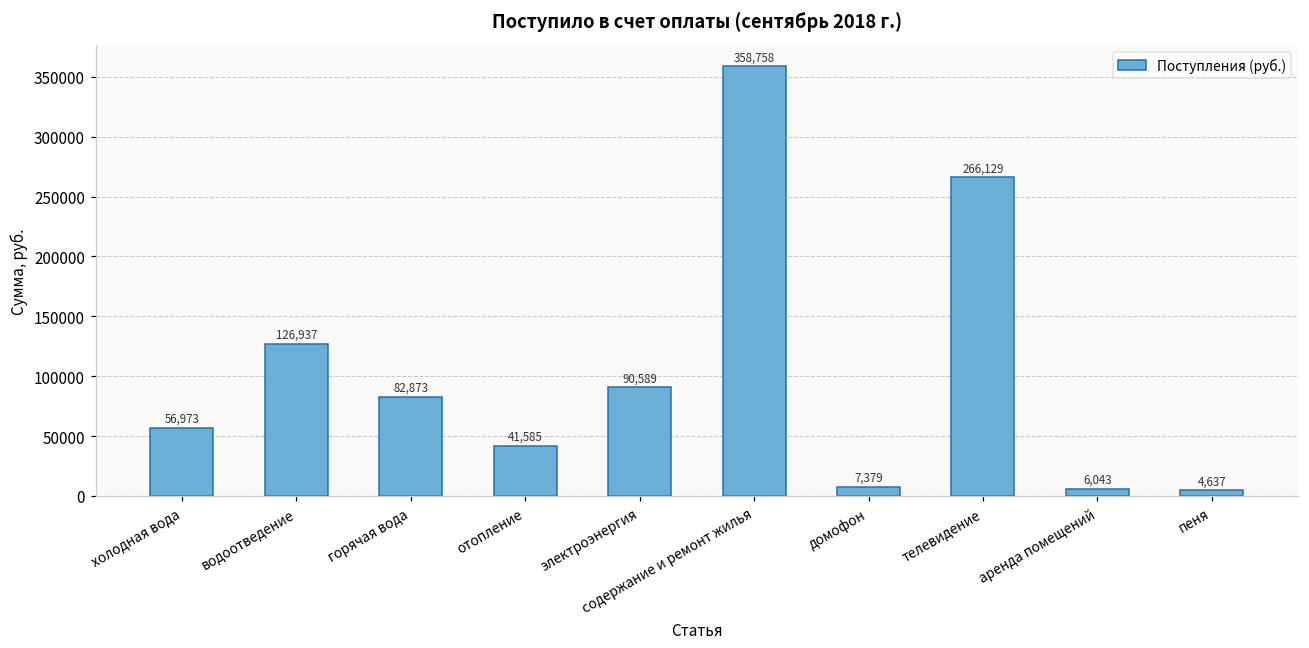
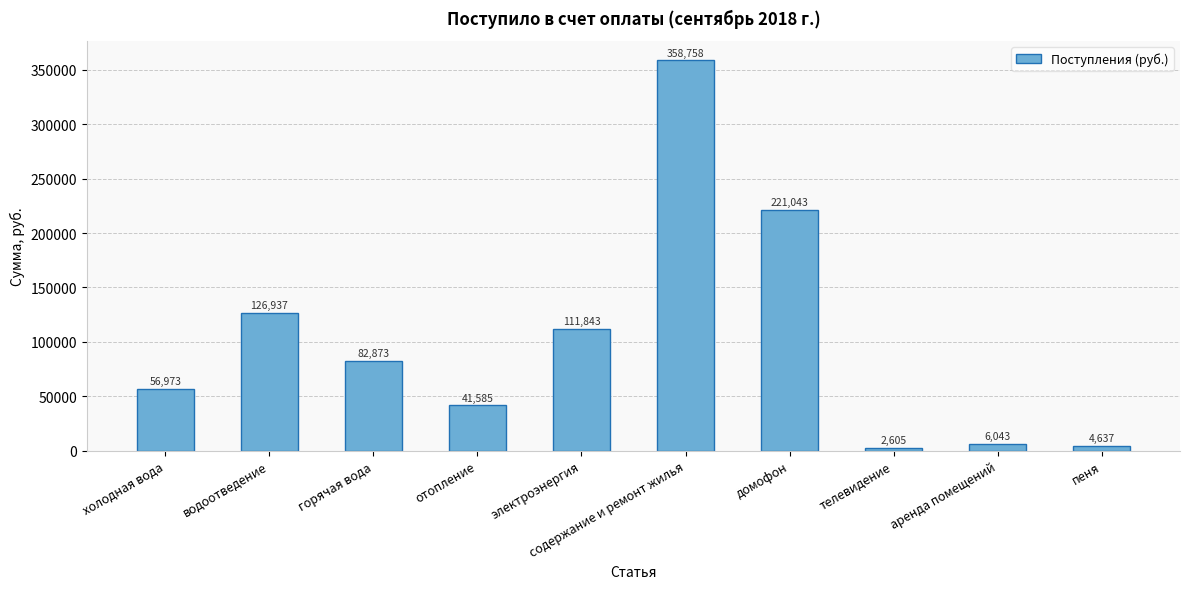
электроэнергия: 90,589 -> 111,843
домофон: 7,379 -> 221,043
телевидение: 266,129 -> 2,605
